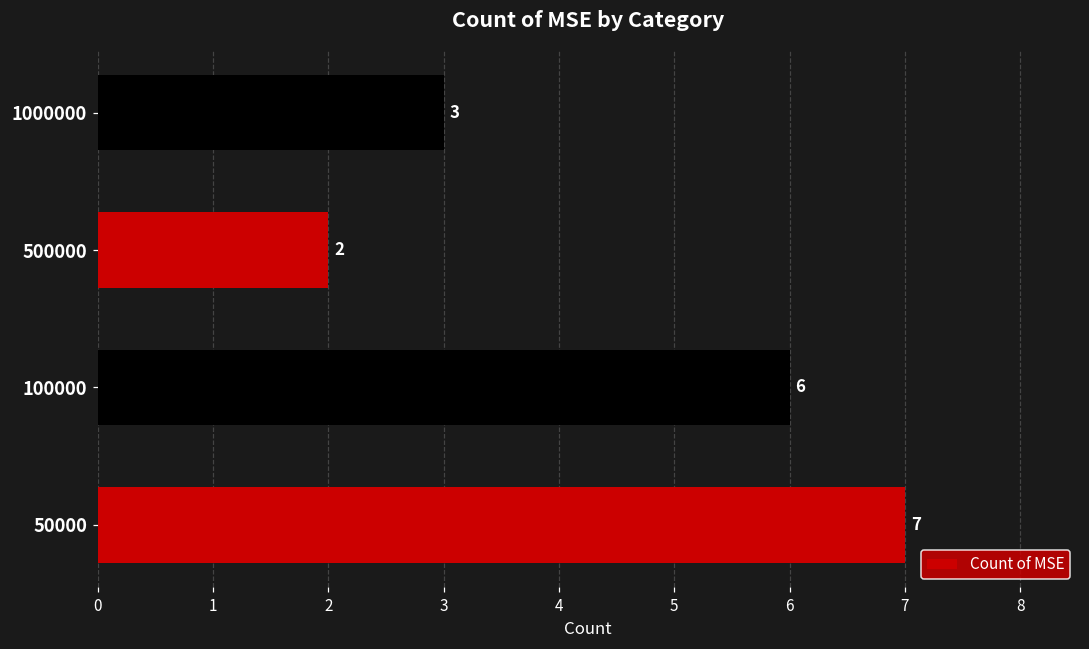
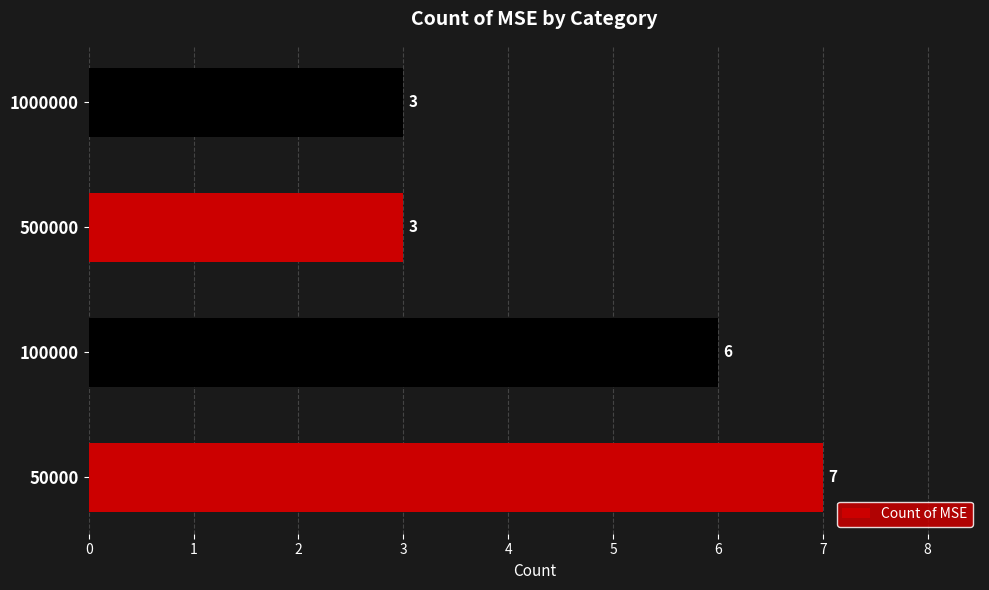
500000: 2 -> 3
